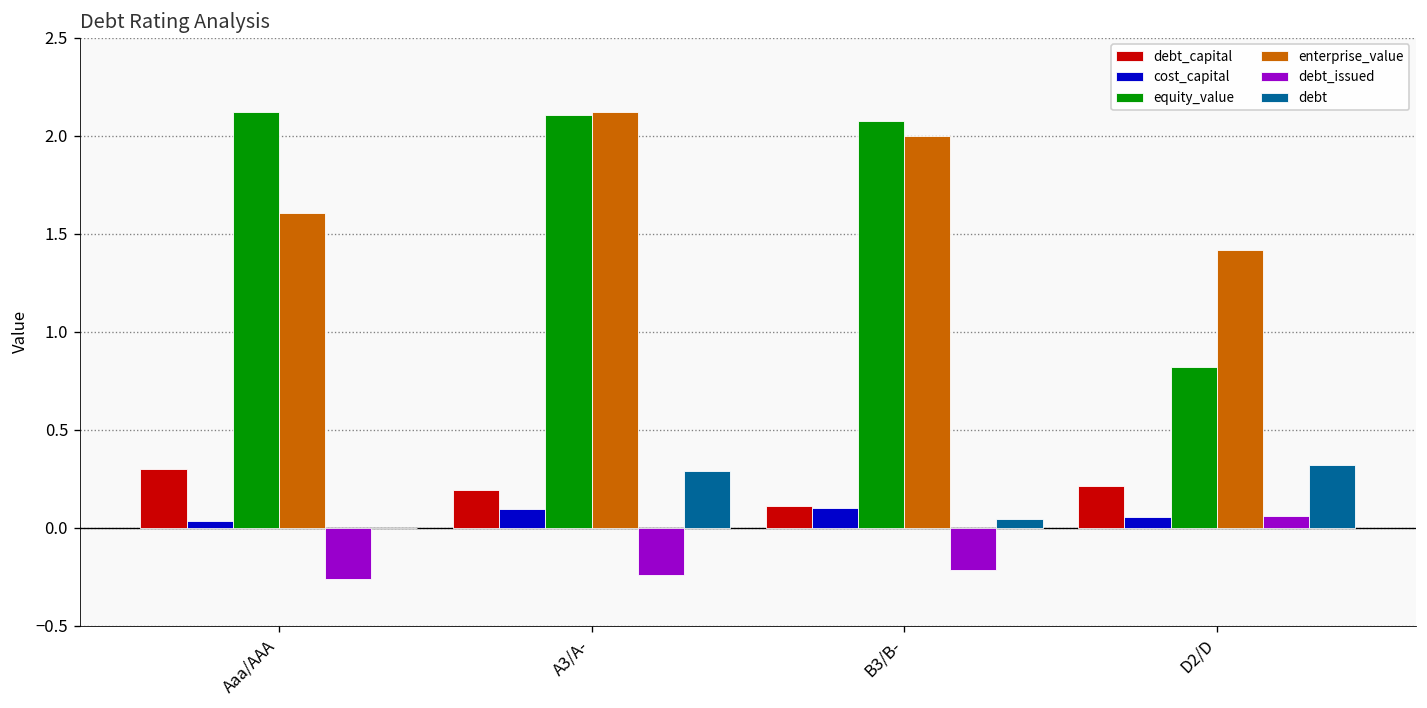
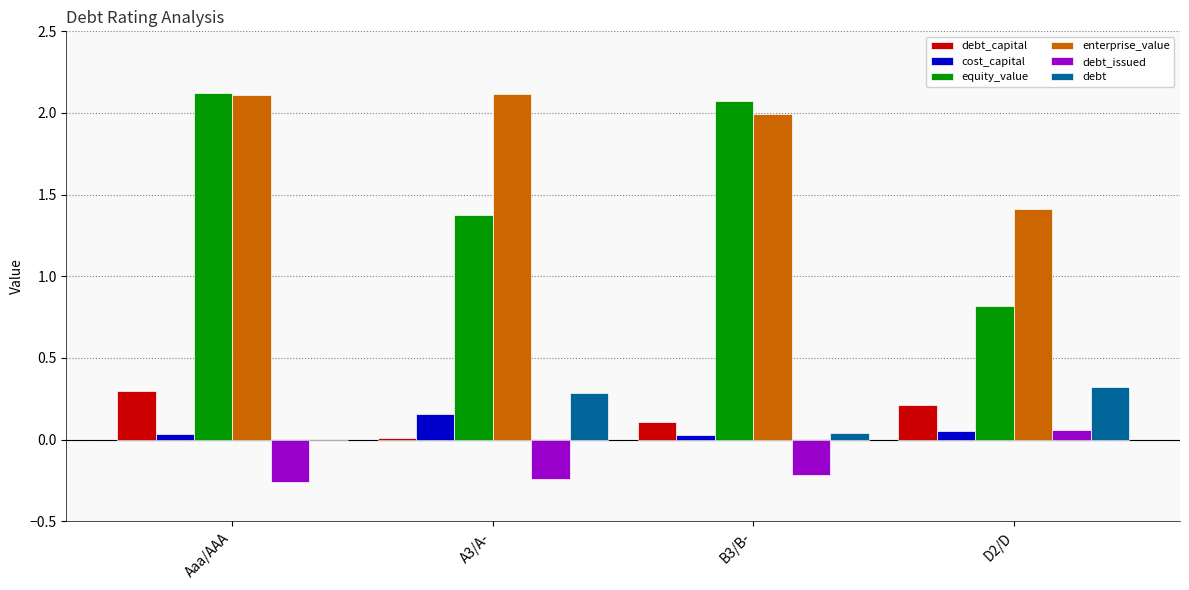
enterprise_value, Aaa/AAA: 1.60 -> 2.11
debt_capital, A3/A-: 0.19 -> 0.01
cost_capital, A3/A-: 0.10 -> 0.16
equity_value, A3/A-: 2.11 -> 1.38
cost_capital, B3/B-: 0.10 -> 0.03
